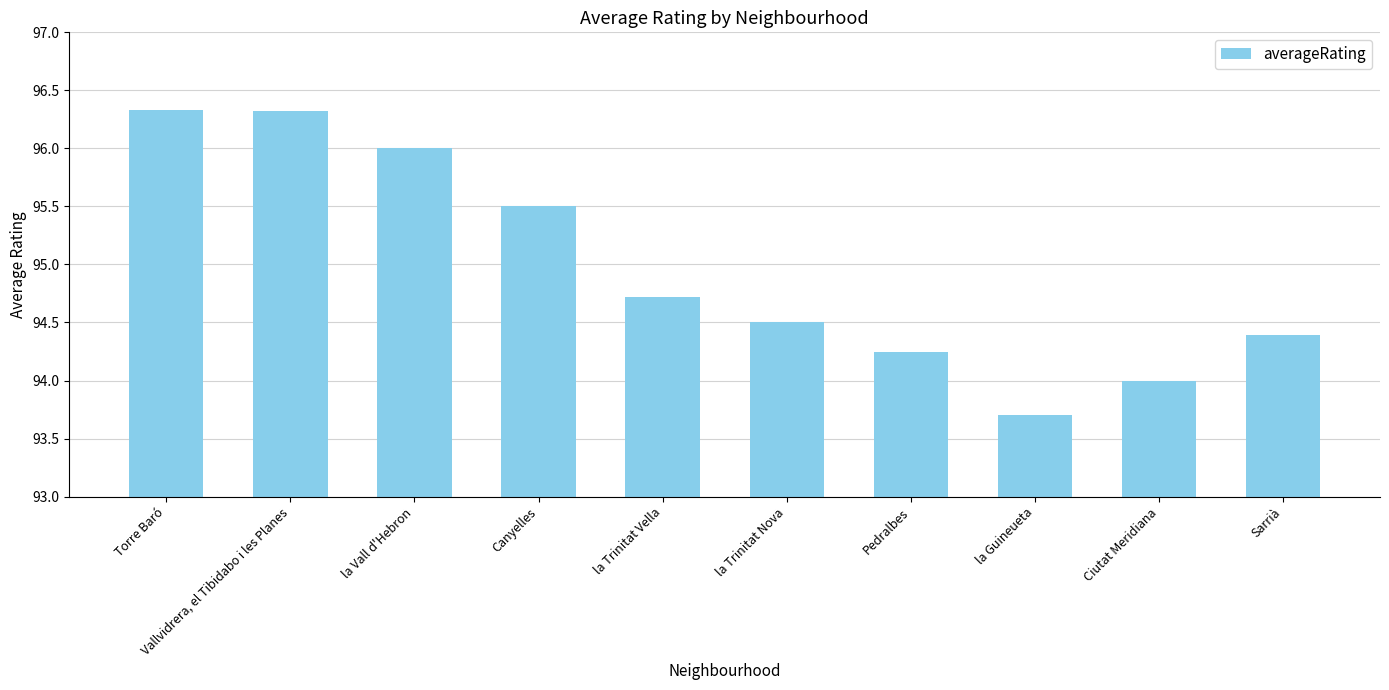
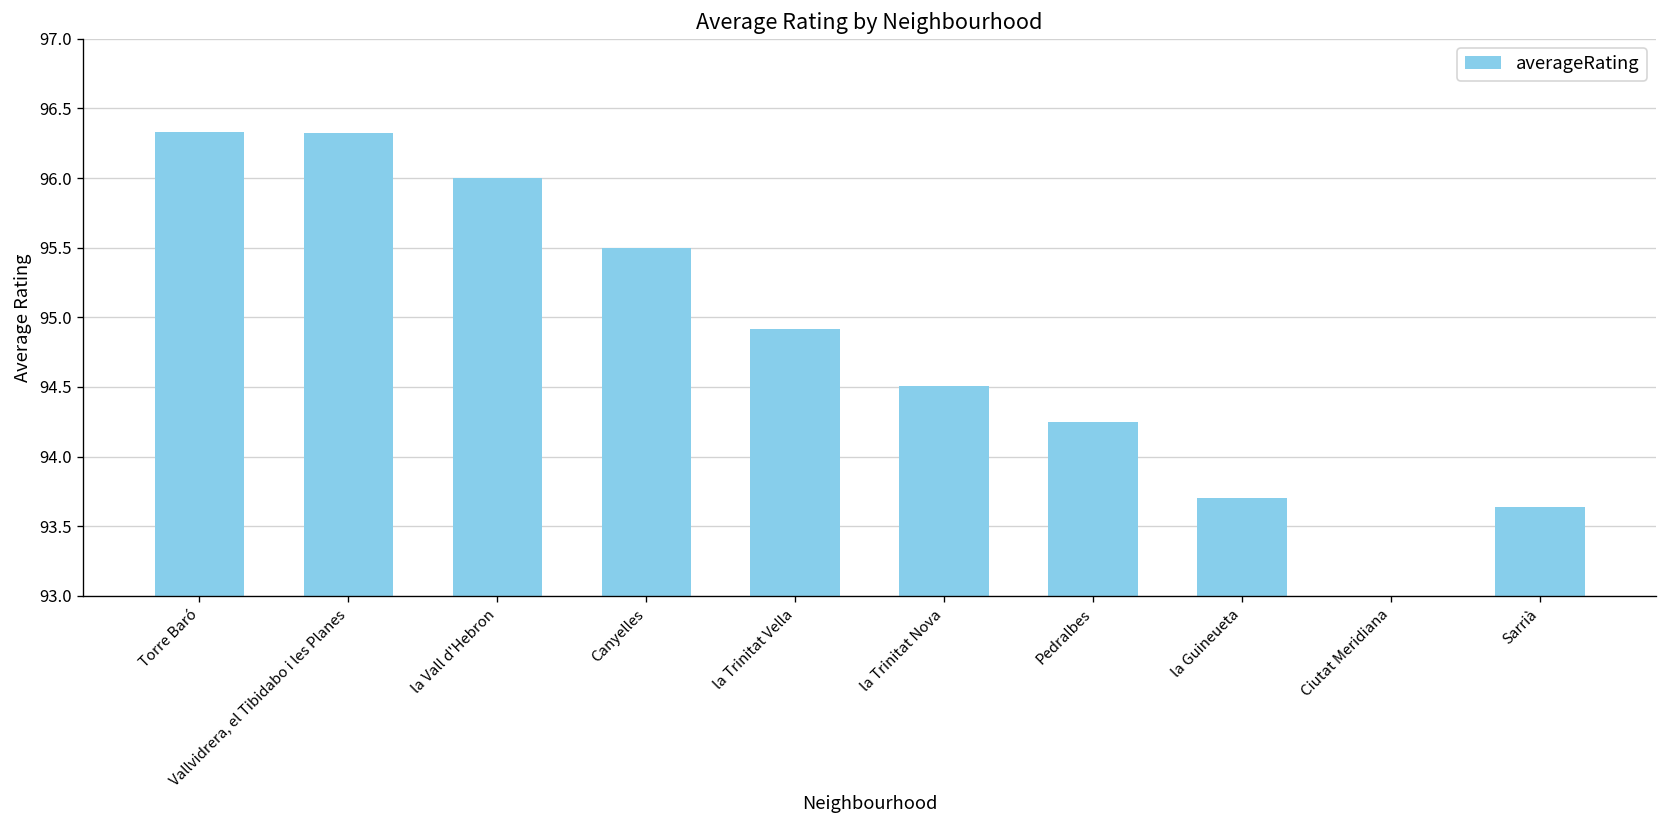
la Trinitat Vella: 94.72 -> 94.92
Ciutat Meridiana: 94 -> 93
Sarrià: 94.39 -> 93.64
